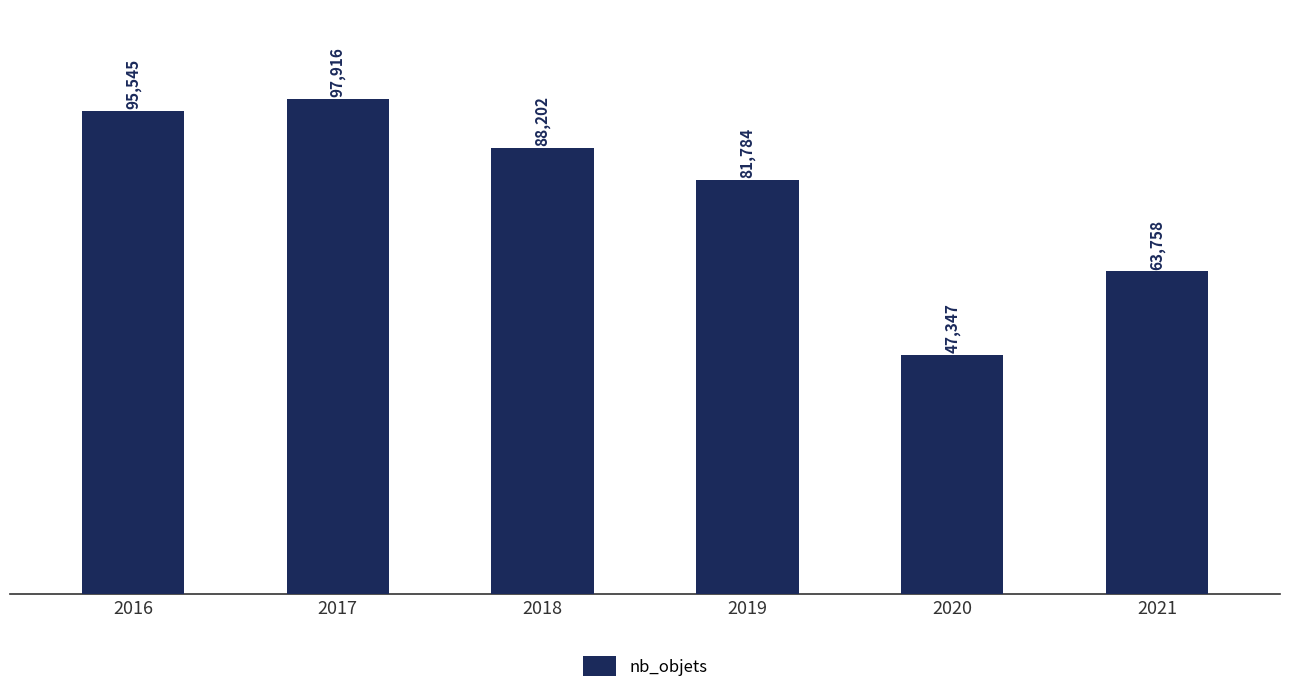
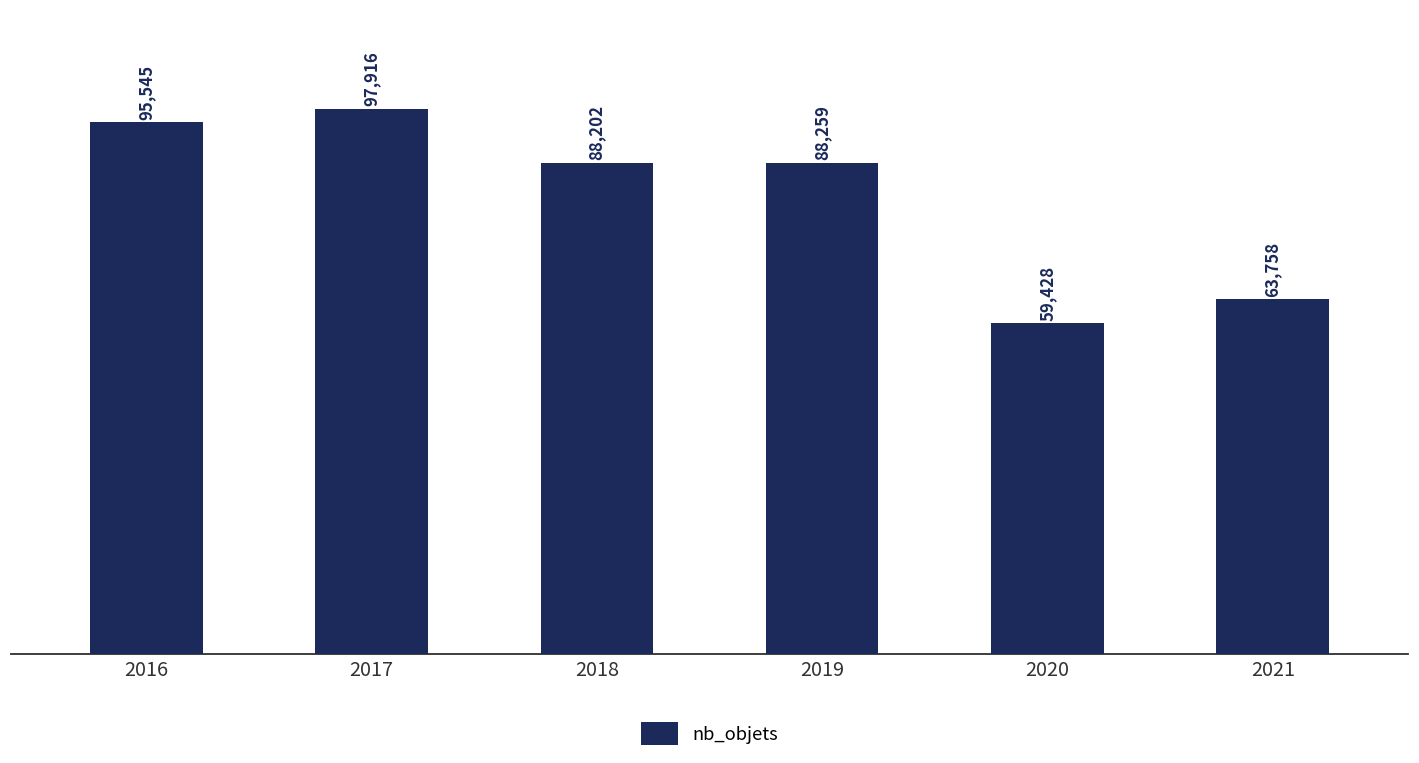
2019: 81,784 -> 88,259
2020: 47,347 -> 59,428
